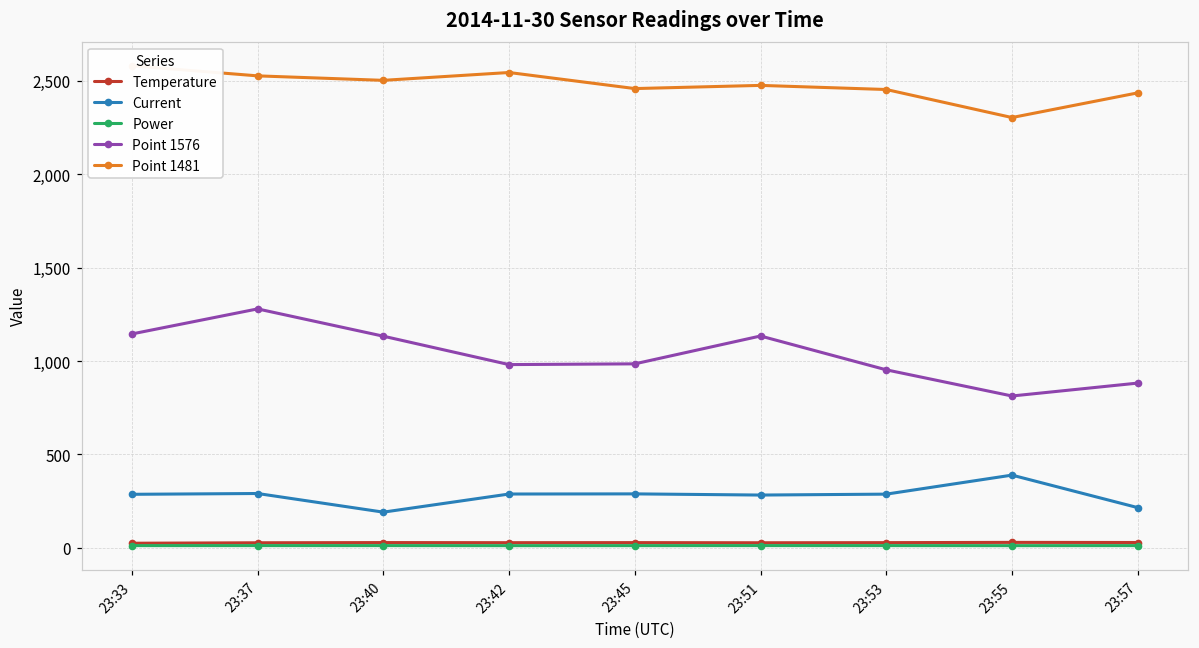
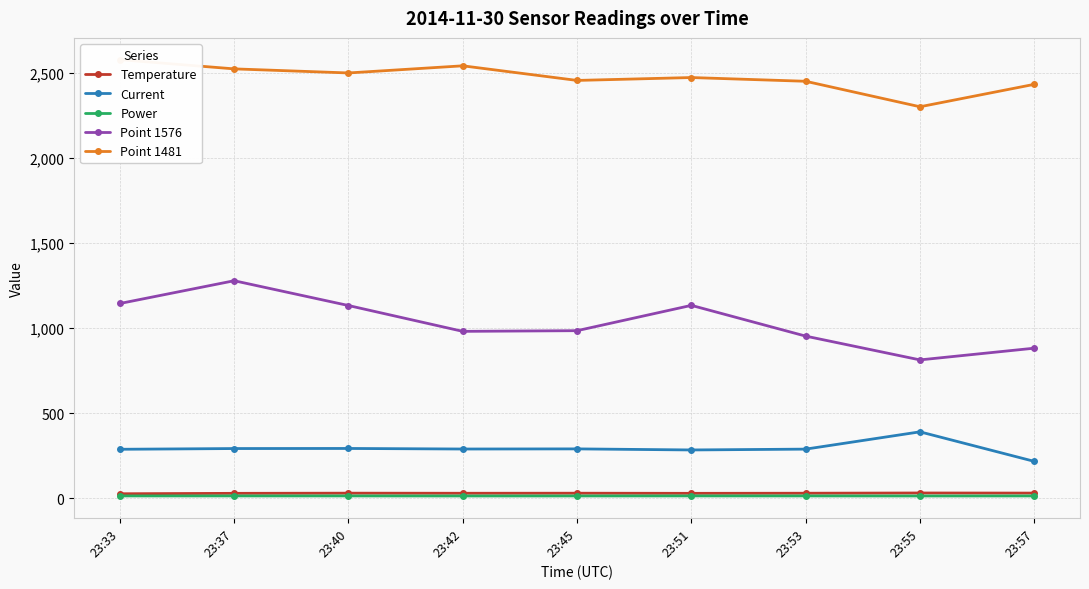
Current, 23:40: 190 -> 290
